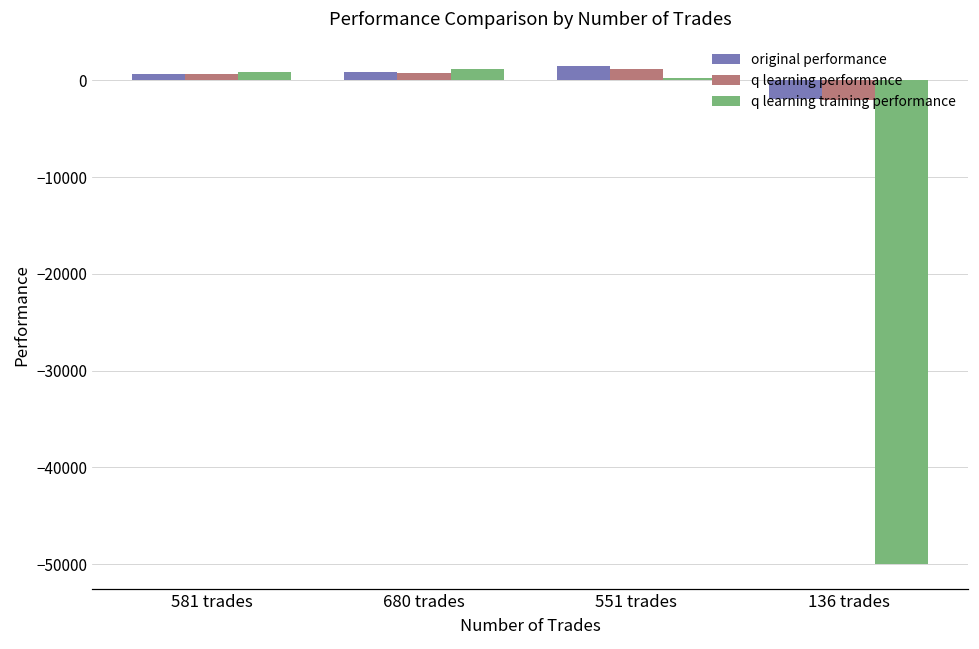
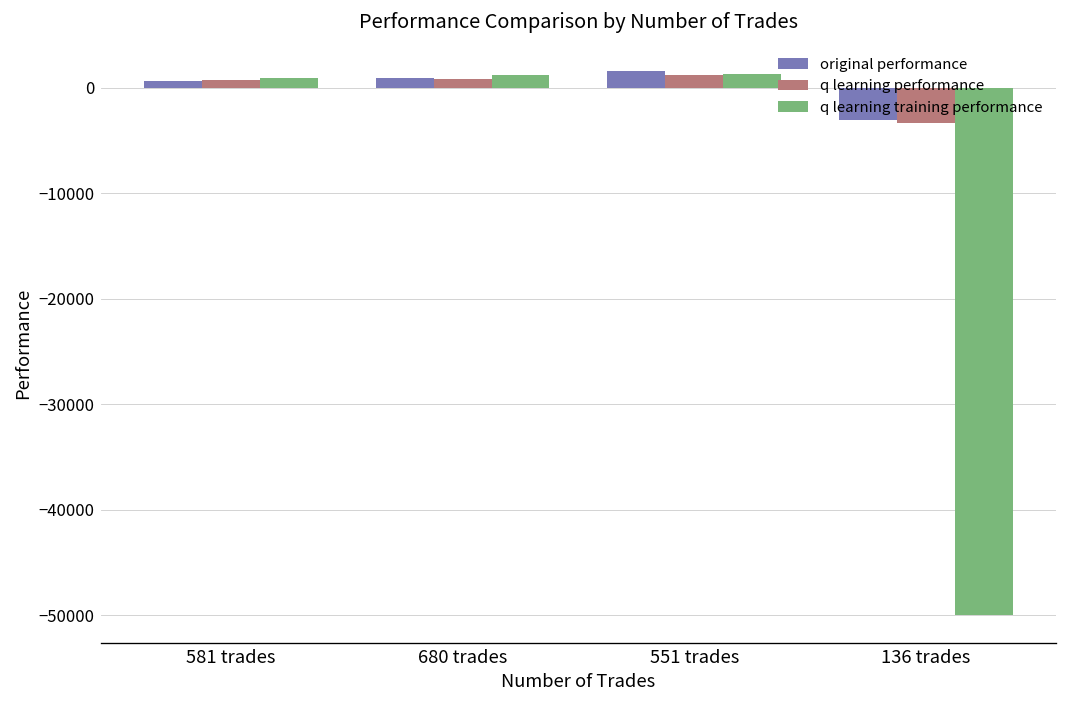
q learning training performance, 551 trades: 0 -> 1000
original performance, 136 trades: -2000 -> -3000
q learning performance, 136 trades: -2000 -> -3000
